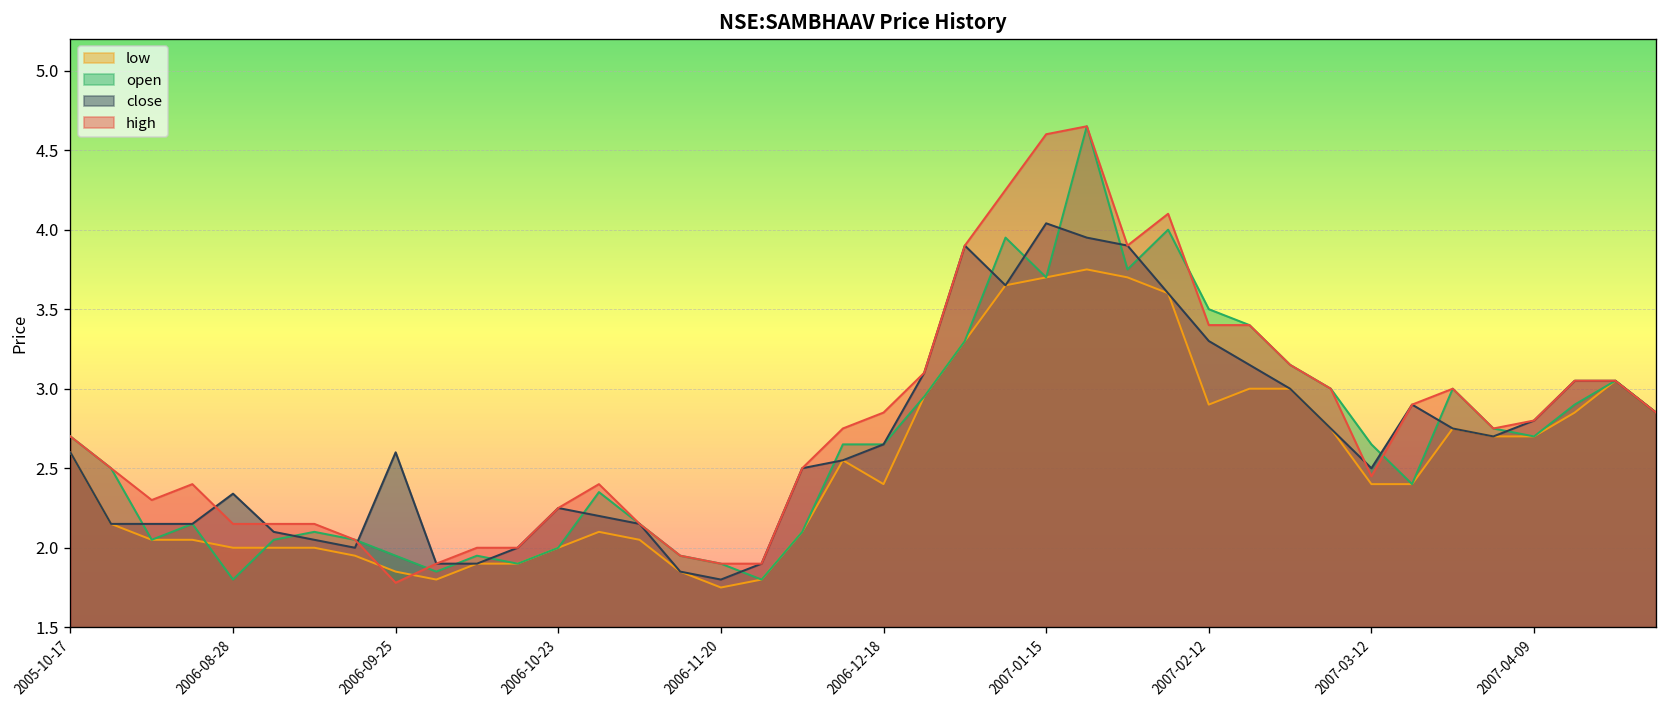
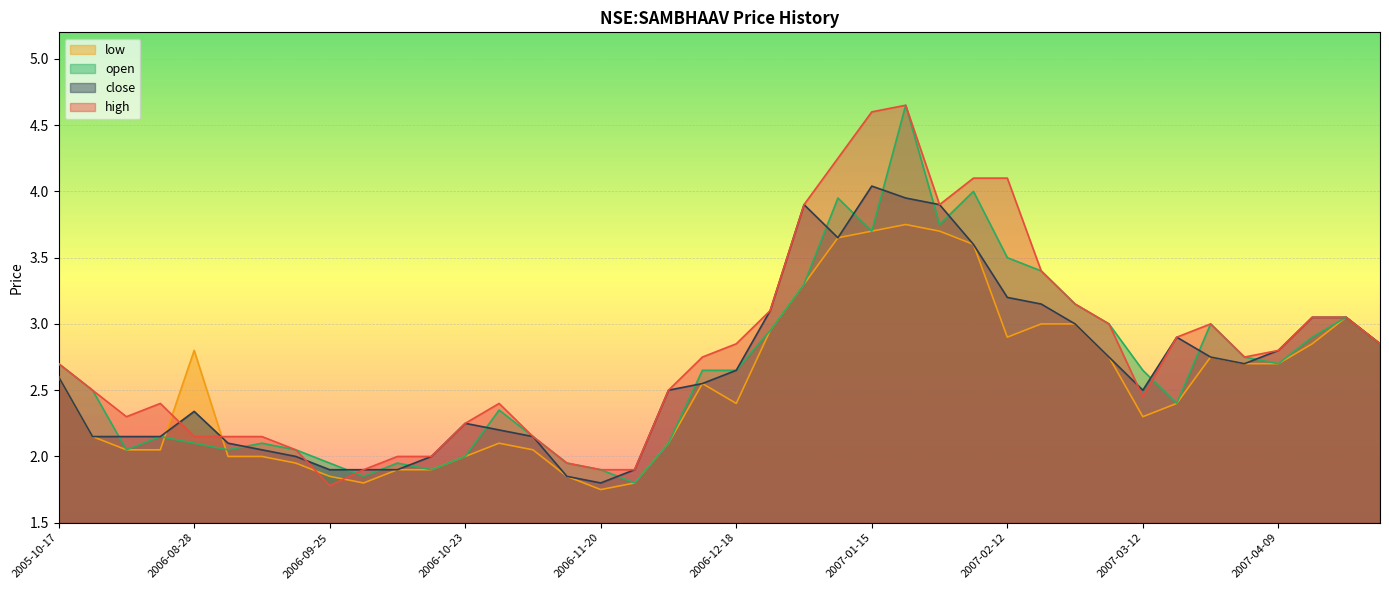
low, 2006-08-28: 2.0 -> 2.8
open, 2006-08-28: 1.8 -> 2.1
close, 2006-09-25: 2.6 -> 1.9
close, 2007-02-12: 3.3 -> 3.2
high, 2007-02-12: 3.4 -> 4.1
low, 2007-03-12: 2.4 -> 2.3
